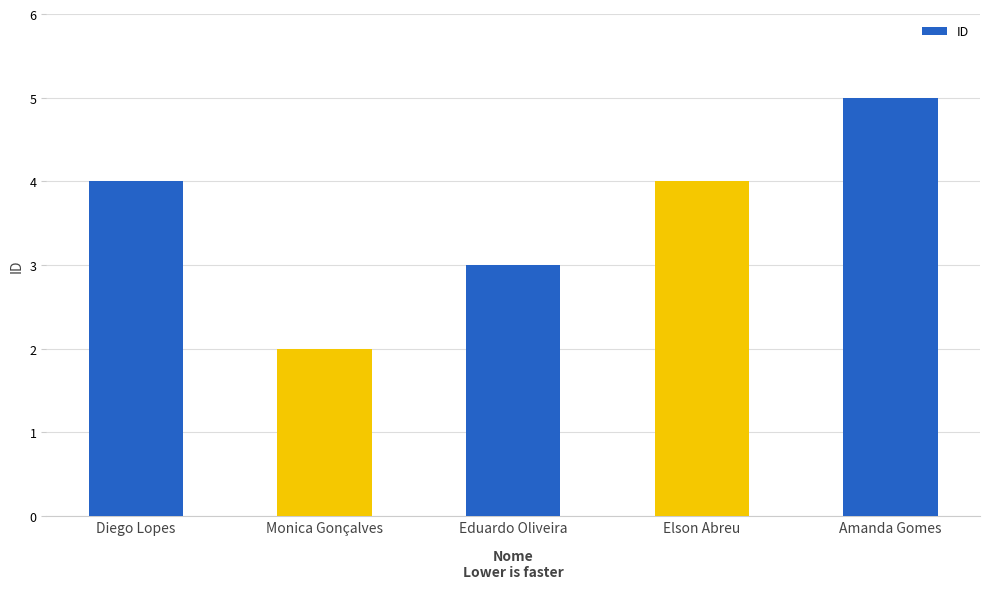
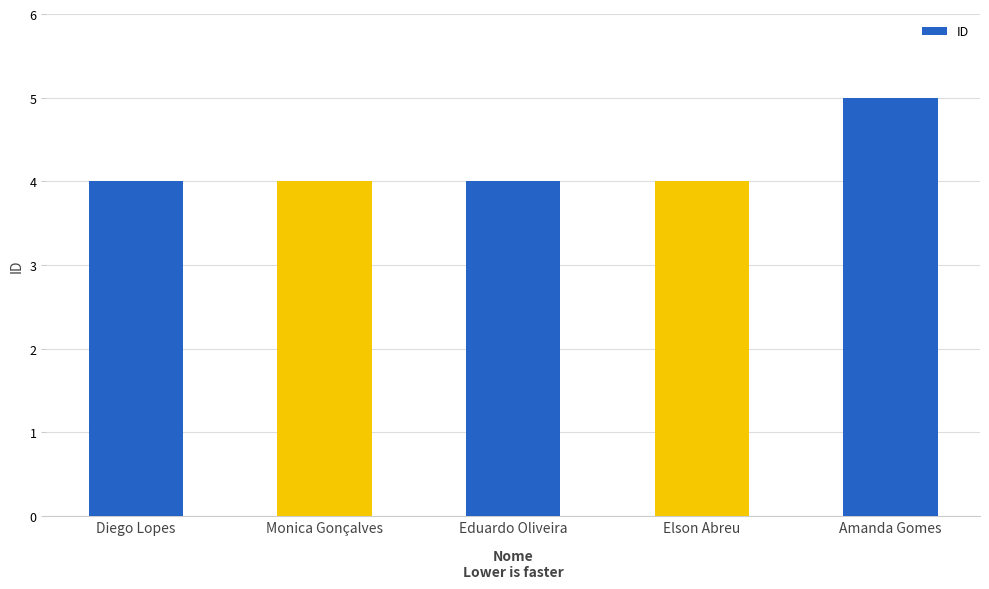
Monica Gonçalves: 2 -> 4
Eduardo Oliveira: 3 -> 4
